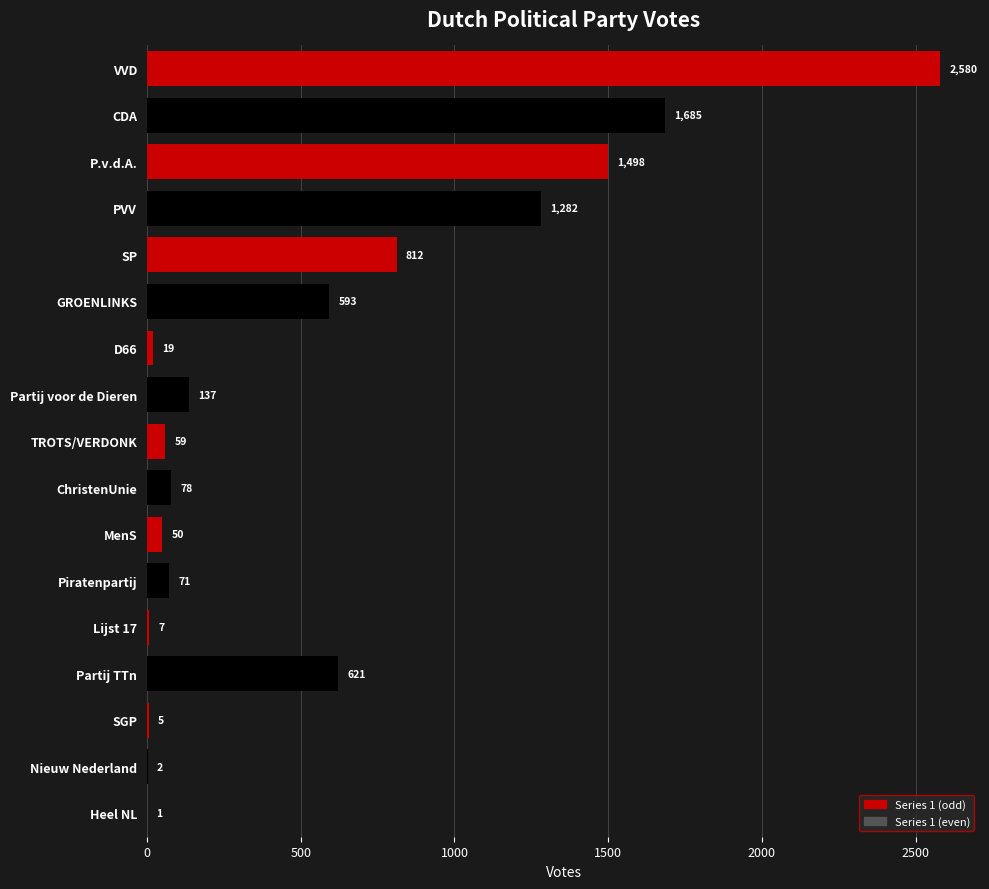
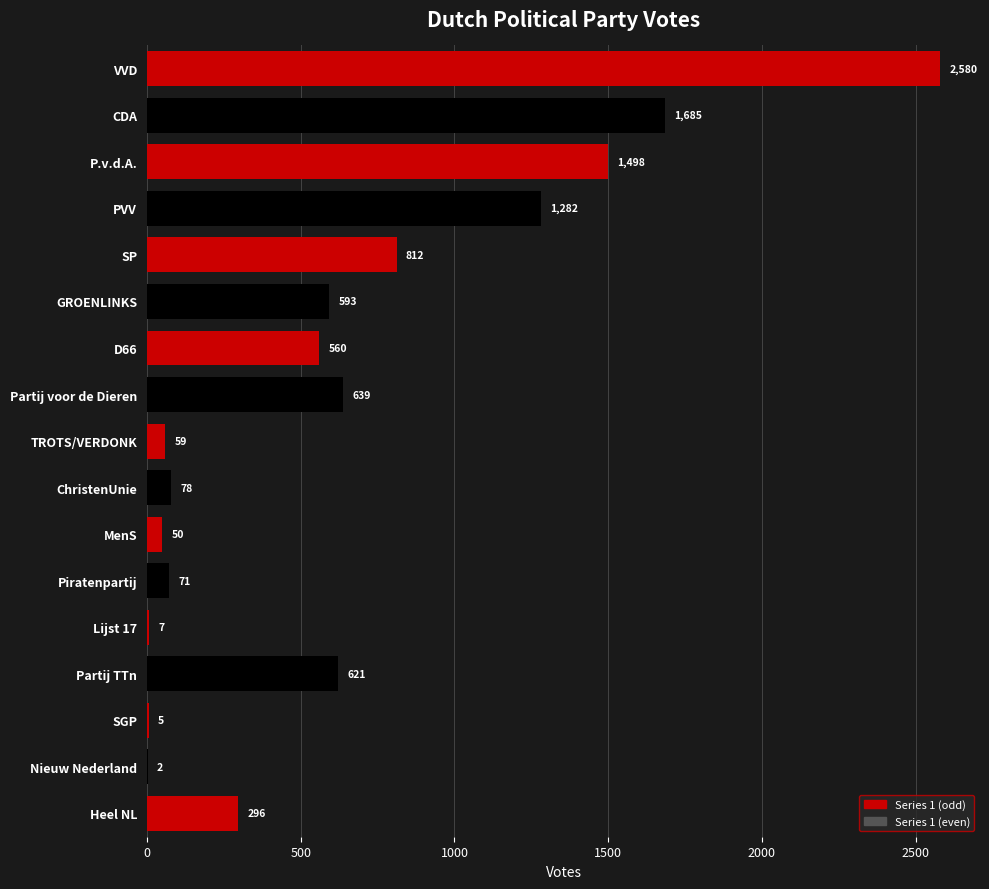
D66: 19 -> 560
Partij voor de Dieren: 137 -> 639
Heel NL: 1 -> 296
